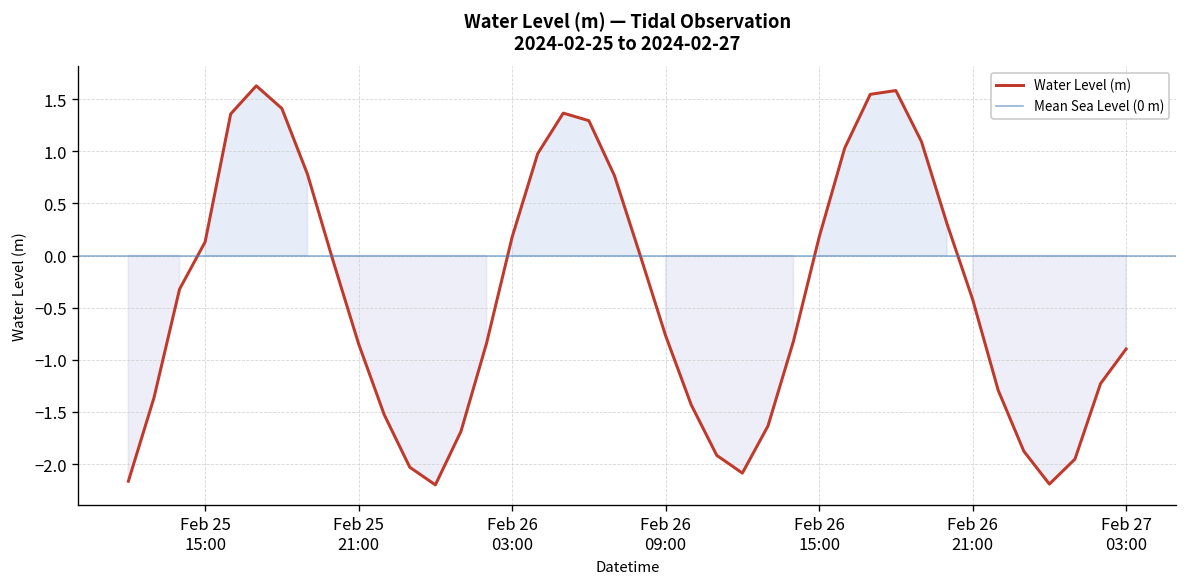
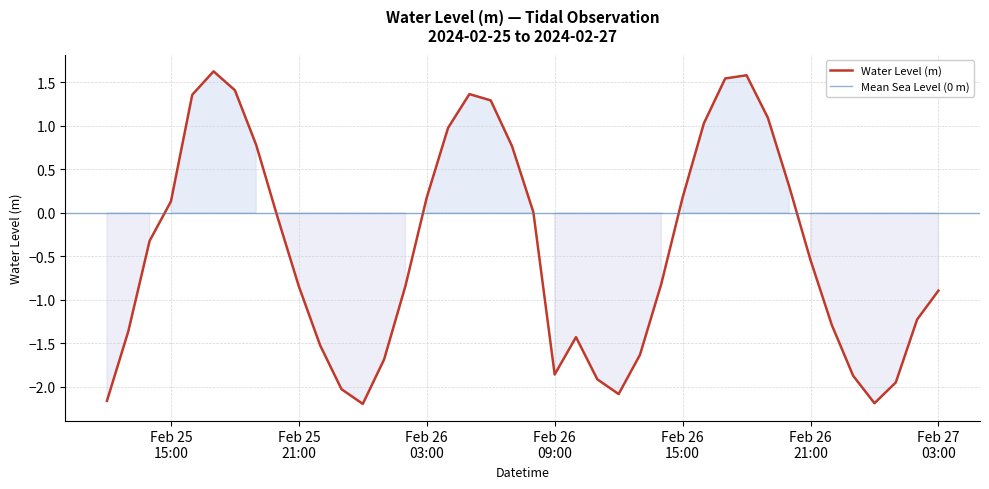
Feb 26 09:00: -0.8 -> -1.9
Feb 26 21:00: -0.4 -> -0.5
